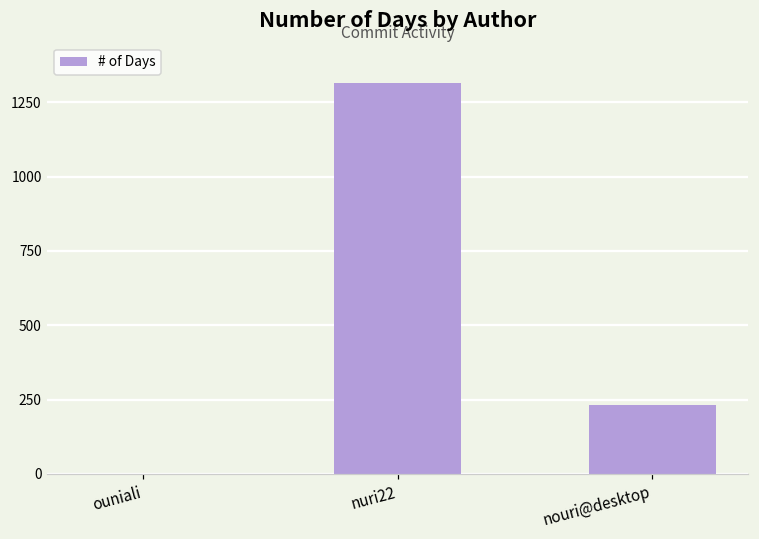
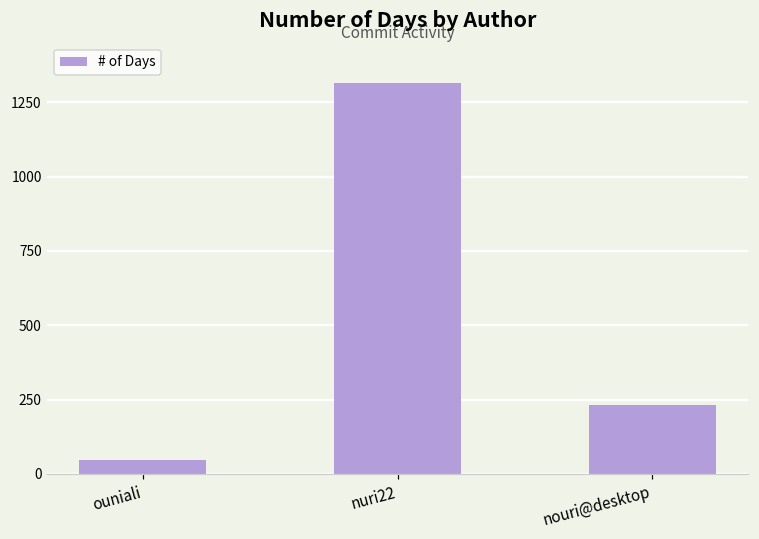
ouniali: 0 -> 50
